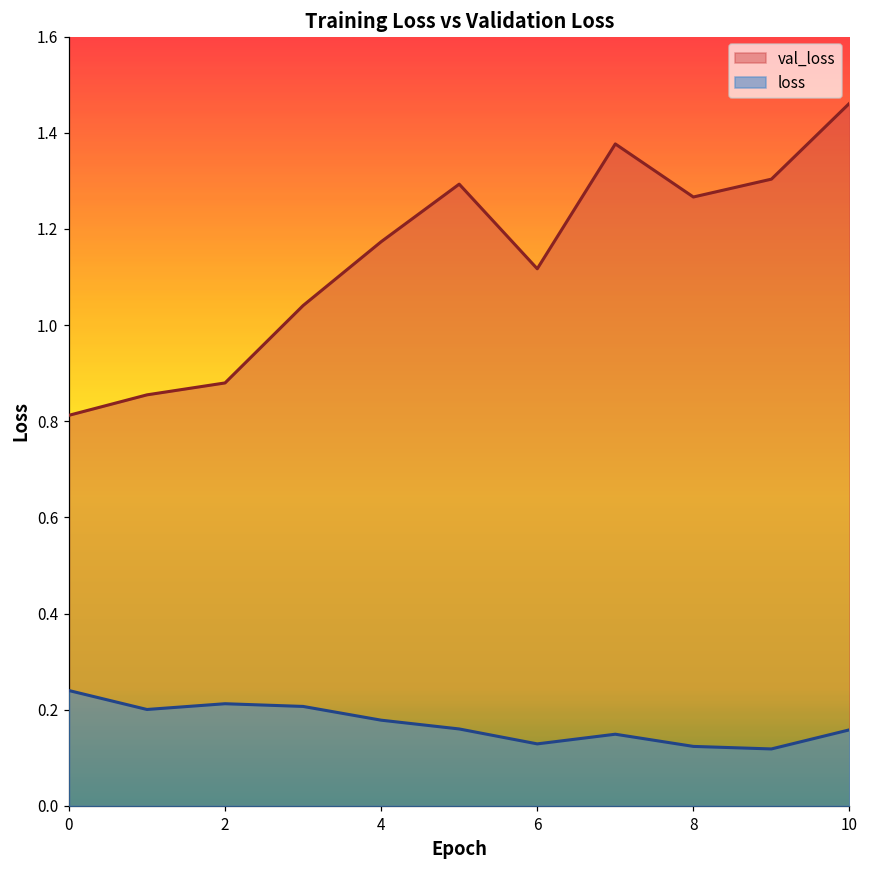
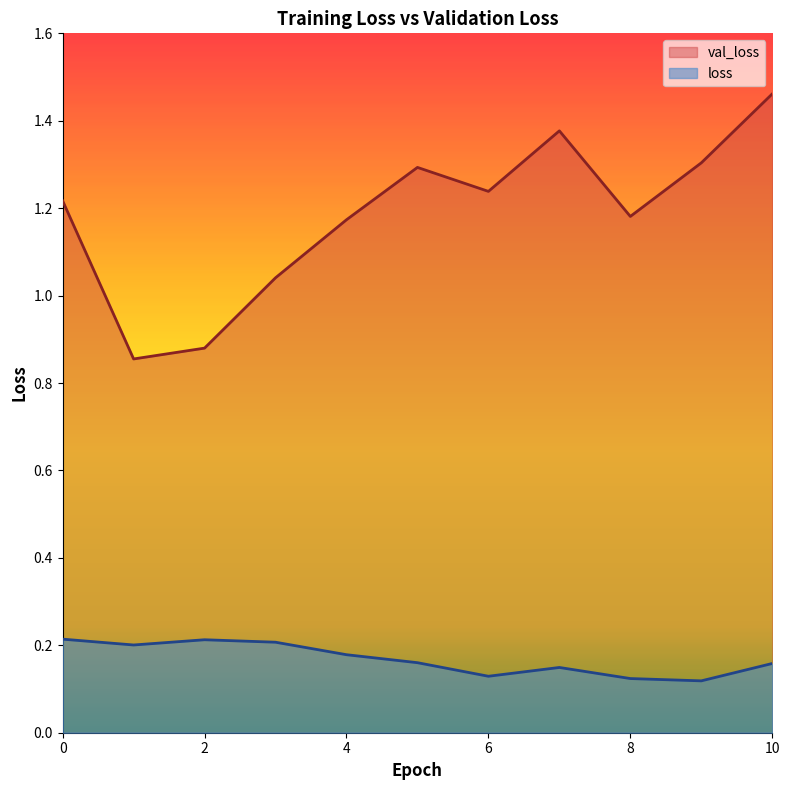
val_loss, 0: 0.81 -> 1.22
loss, 0: 0.24 -> 0.21
val_loss, 6: 1.12 -> 1.24
val_loss, 8: 1.27 -> 1.18
